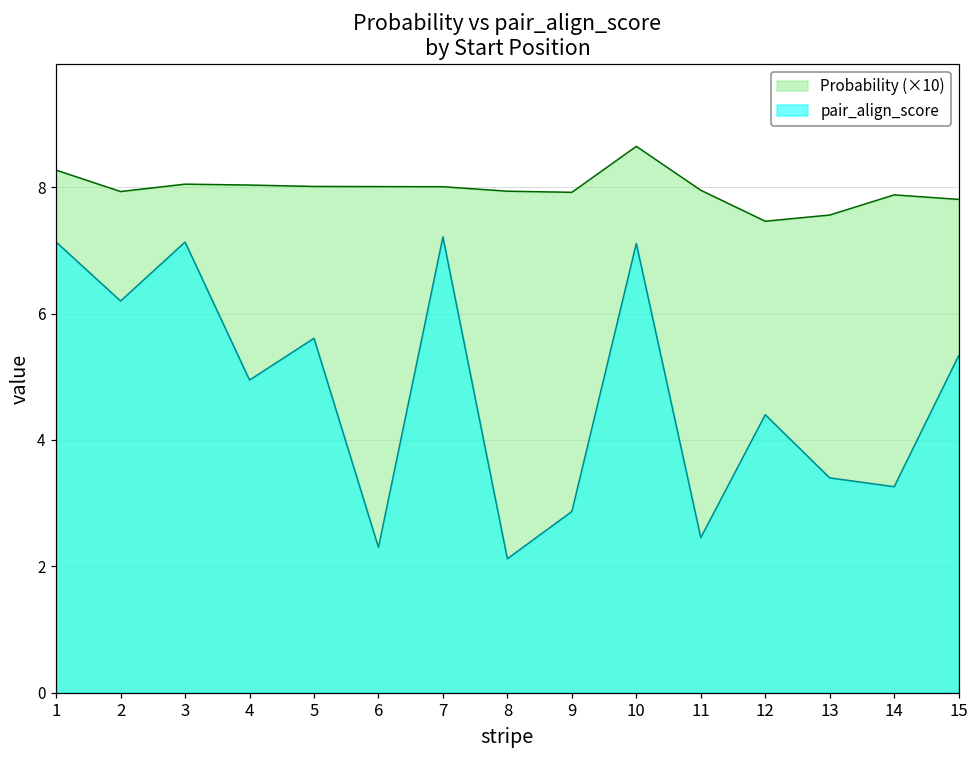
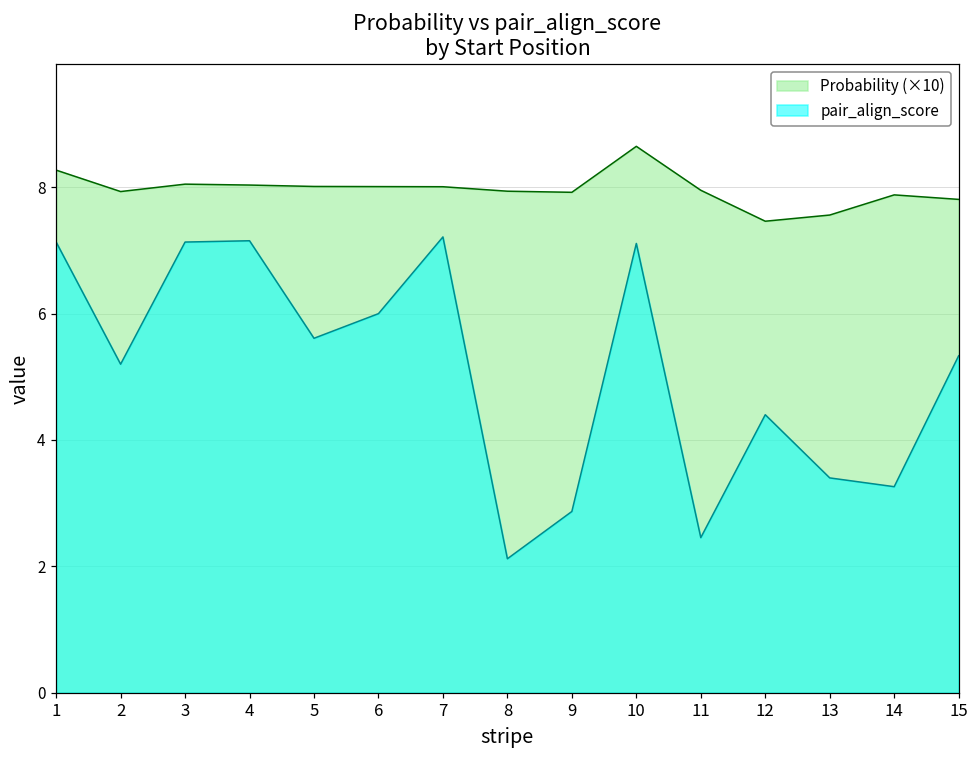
pair_align_score, 2: 6.2 -> 5.2
pair_align_score, 4: 4.9 -> 7.2
pair_align_score, 6: 2.3 -> 6.0
